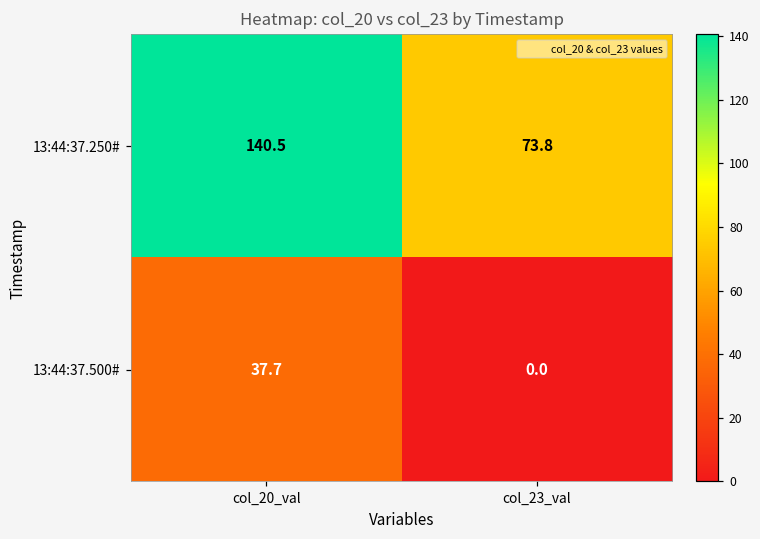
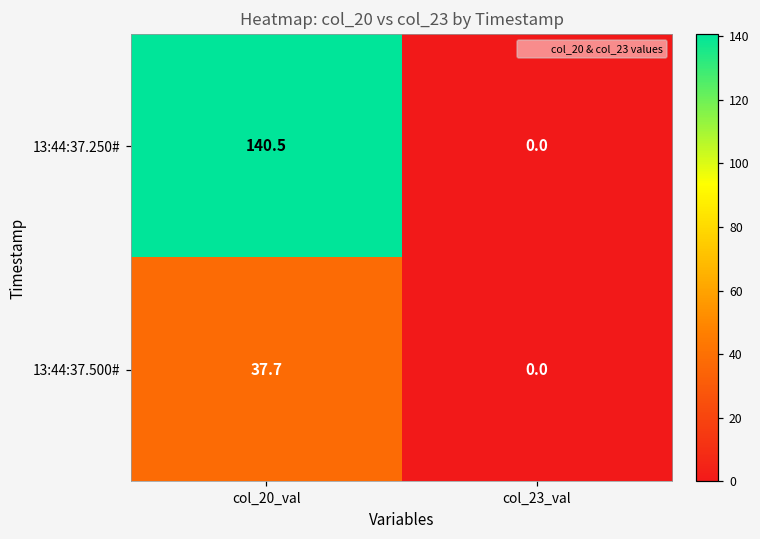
13:44:37.250#, col_23_val: 73.8 -> 0.0
